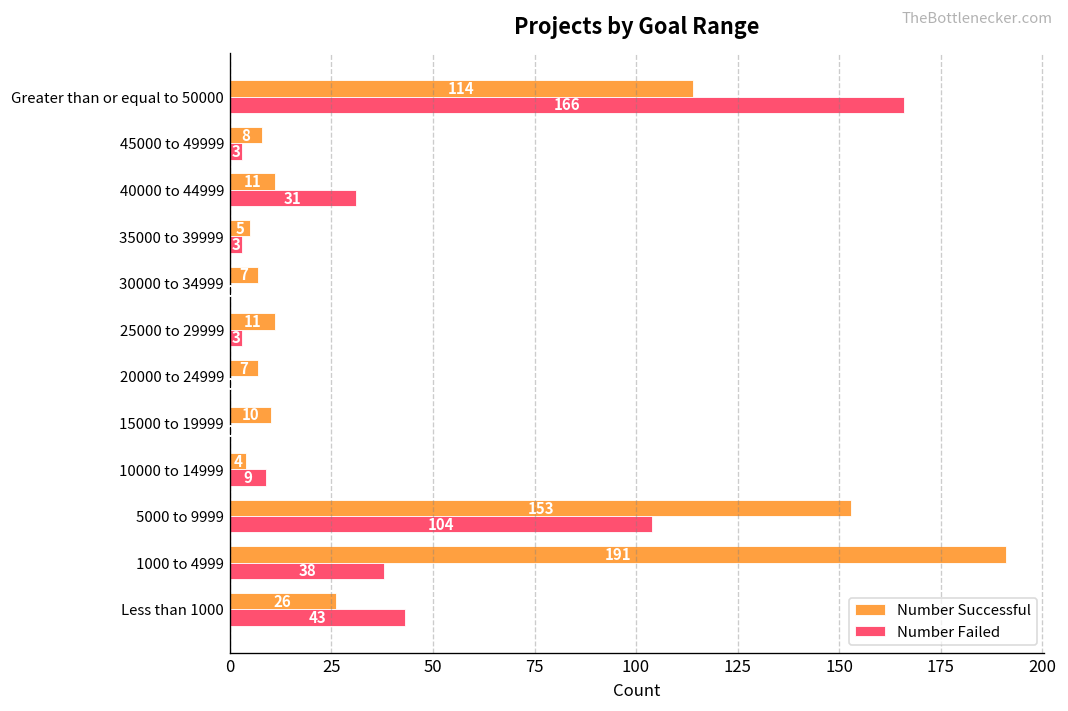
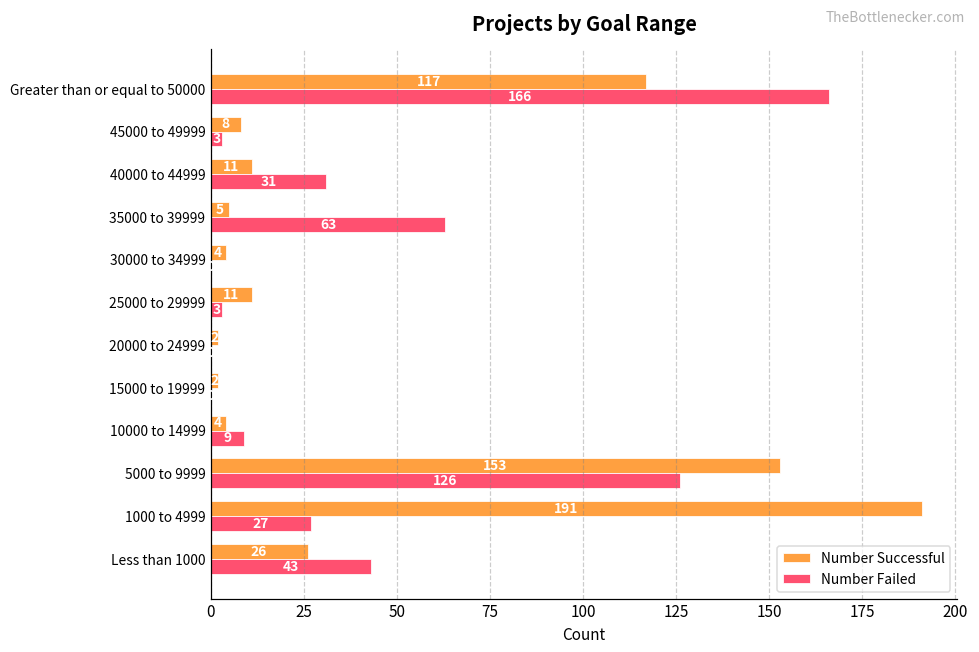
Number Successful, Greater than or equal to 50000: 114 -> 117
Number Failed, 35000 to 39999: 3 -> 63
Number Successful, 30000 to 34999: 7 -> 4
Number Successful, 20000 to 24999: 7 -> 2
Number Successful, 15000 to 19999: 10 -> 2
Number Failed, 5000 to 9999: 104 -> 126
Number Failed, 1000 to 4999: 38 -> 27
